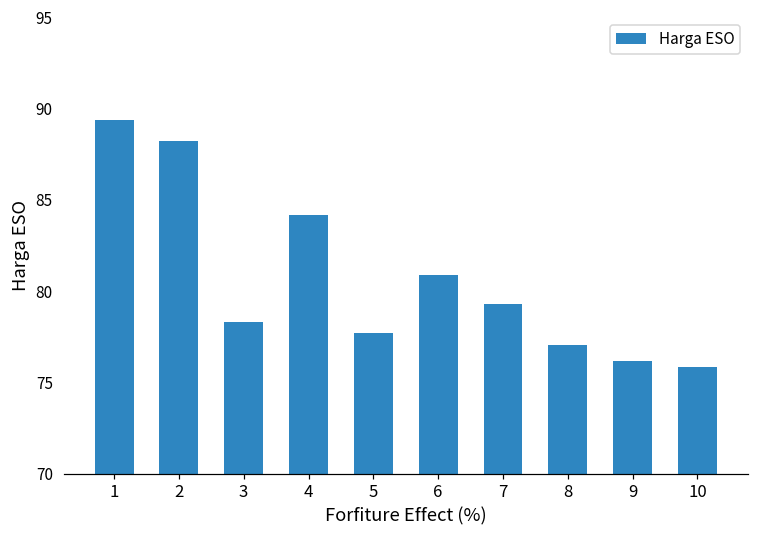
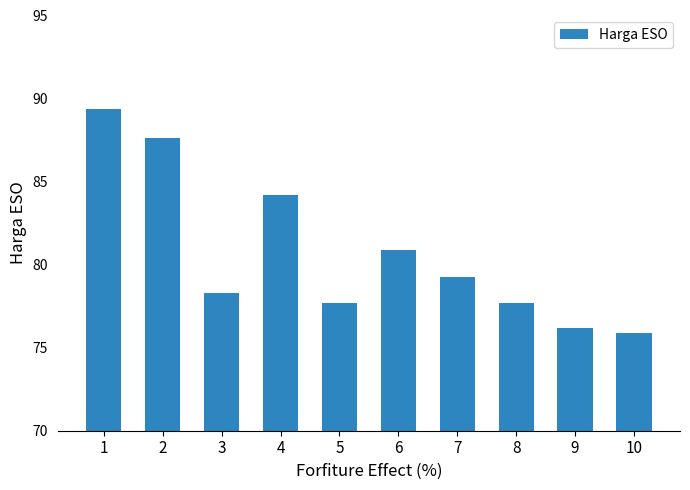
2: 88.2 -> 87.6
8: 77.0 -> 77.7
